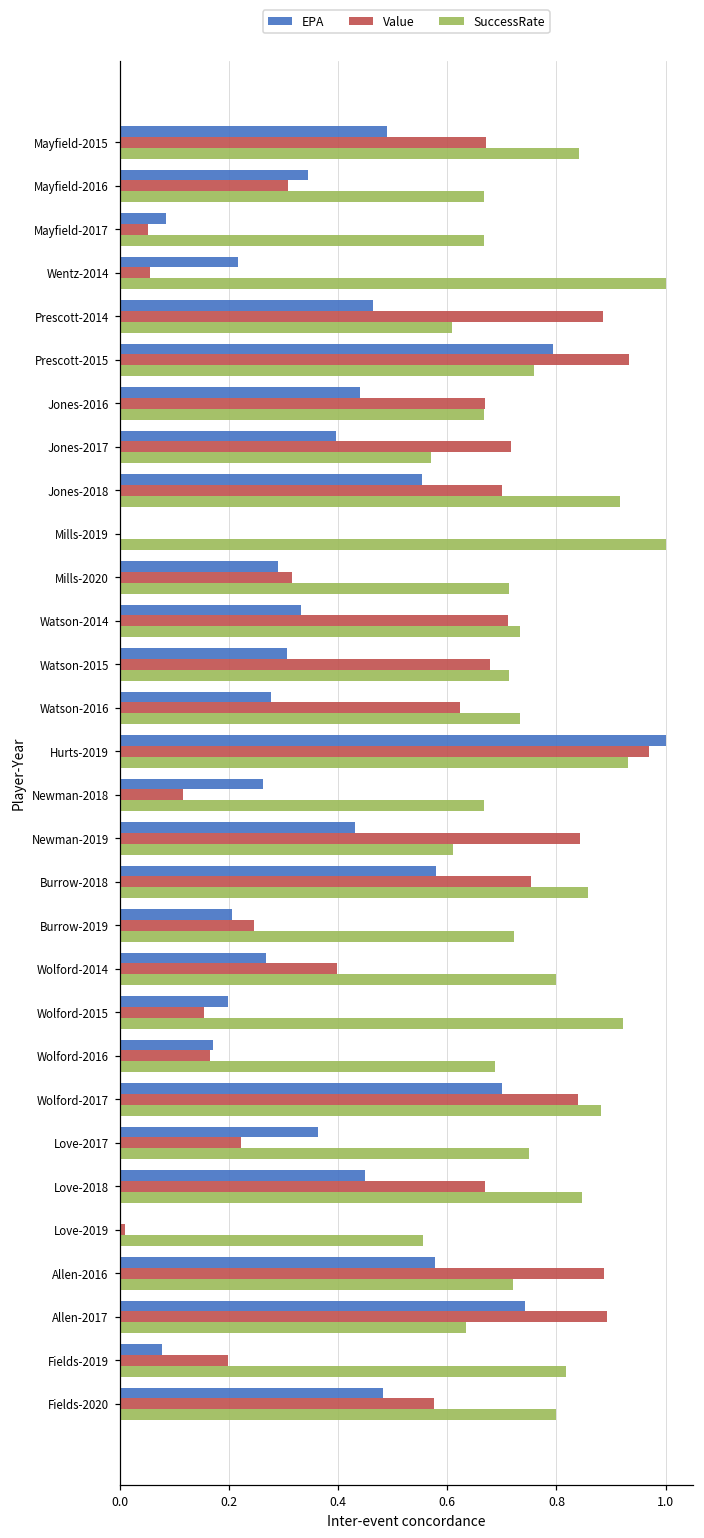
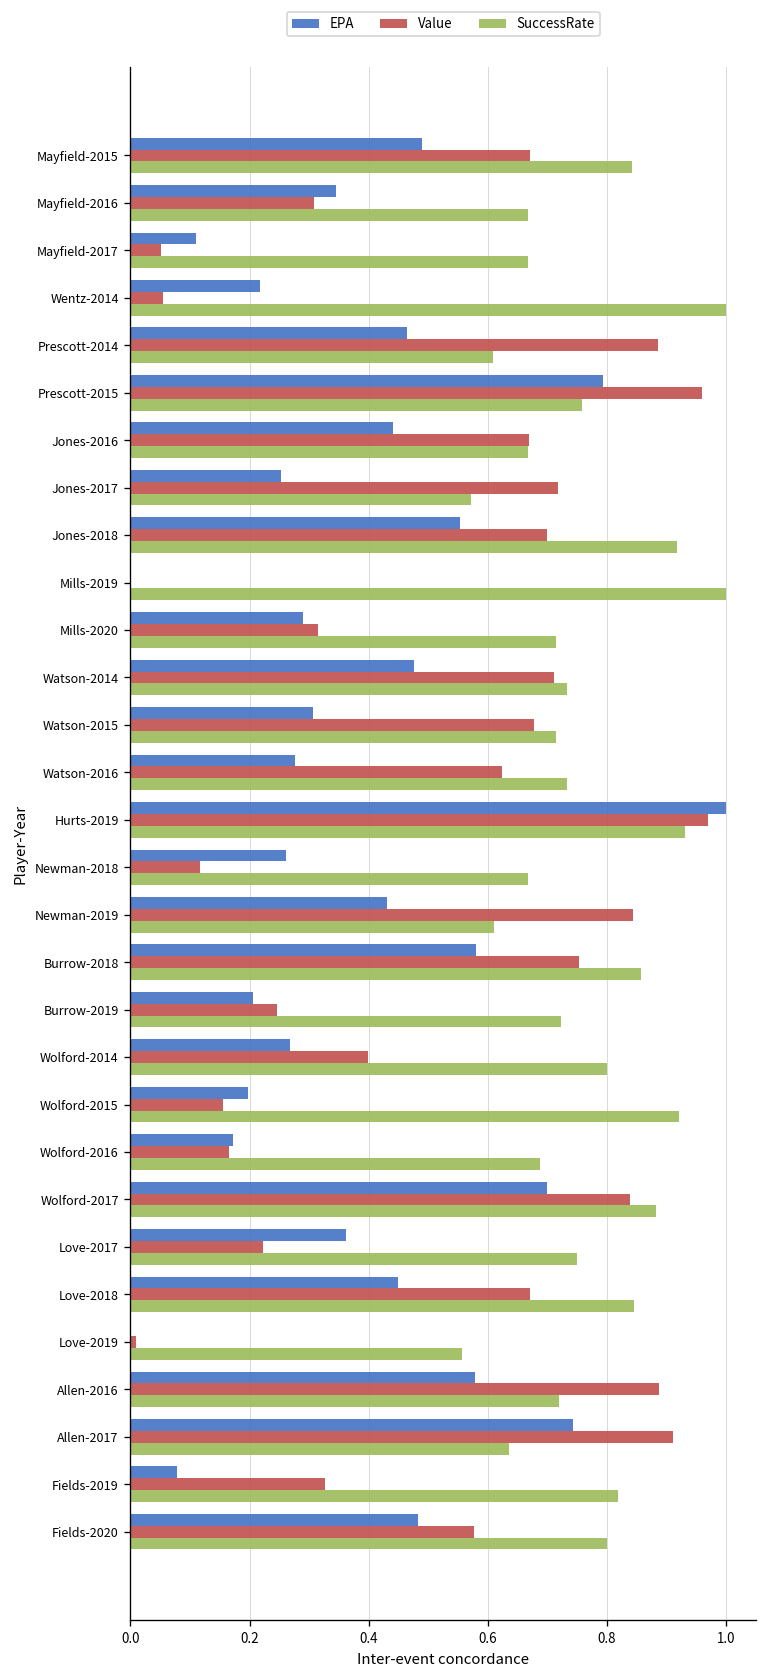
EPA, Mayfield-2017: 0.09 -> 0.11
Value, Prescott-2015: 0.93 -> 0.96
EPA, Jones-2017: 0.40 -> 0.25
EPA, Watson-2014: 0.33 -> 0.48
Value, Allen-2017: 0.89 -> 0.91
Value, Fields-2019: 0.20 -> 0.33
